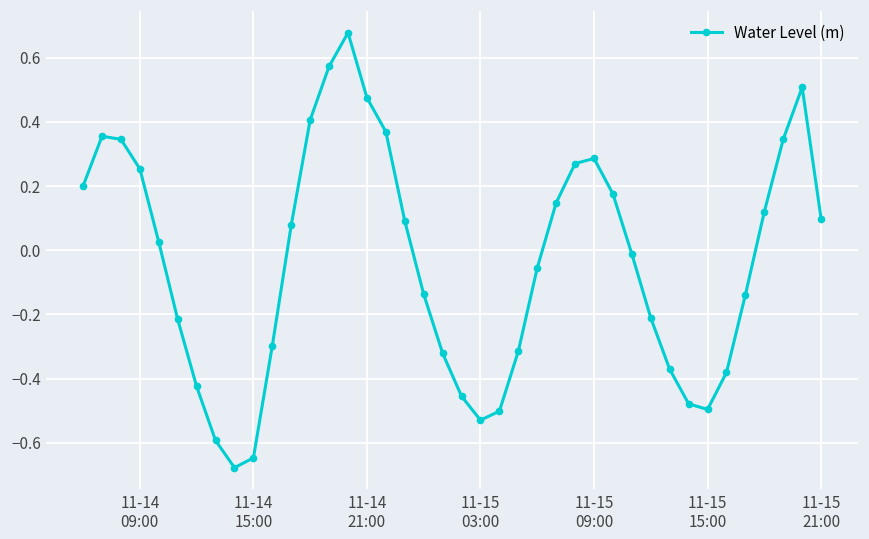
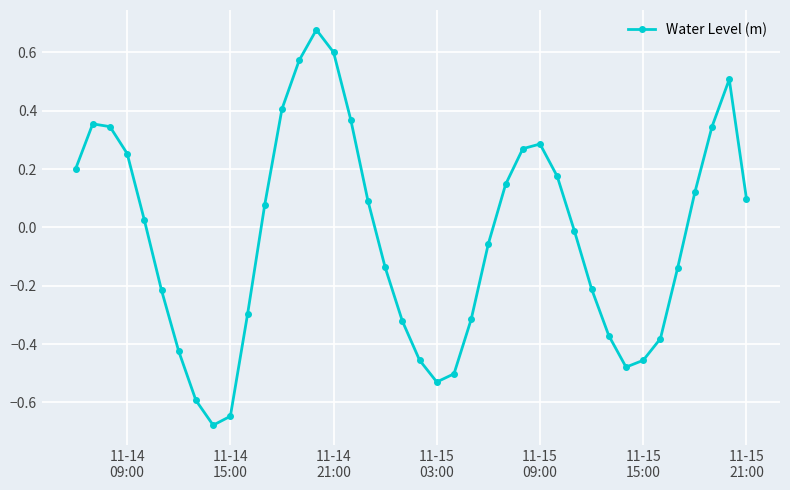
11-14 21:00: 0.48 -> 0.60
11-15 15:00: -0.50 -> -0.46
